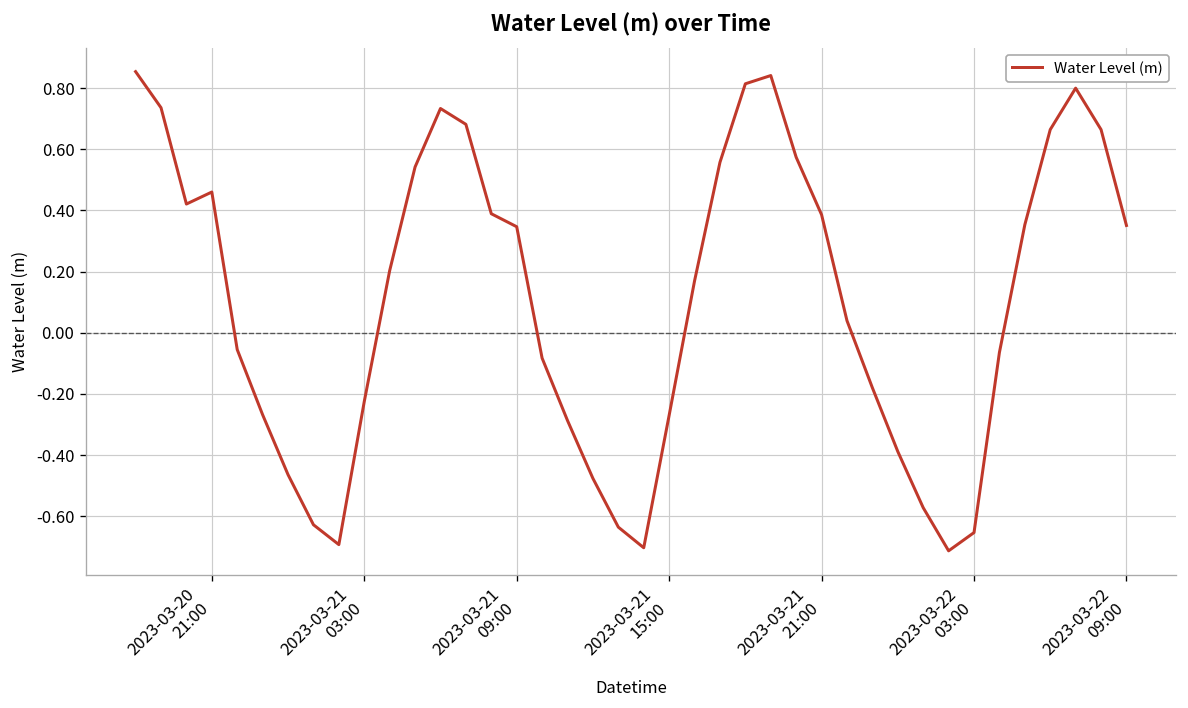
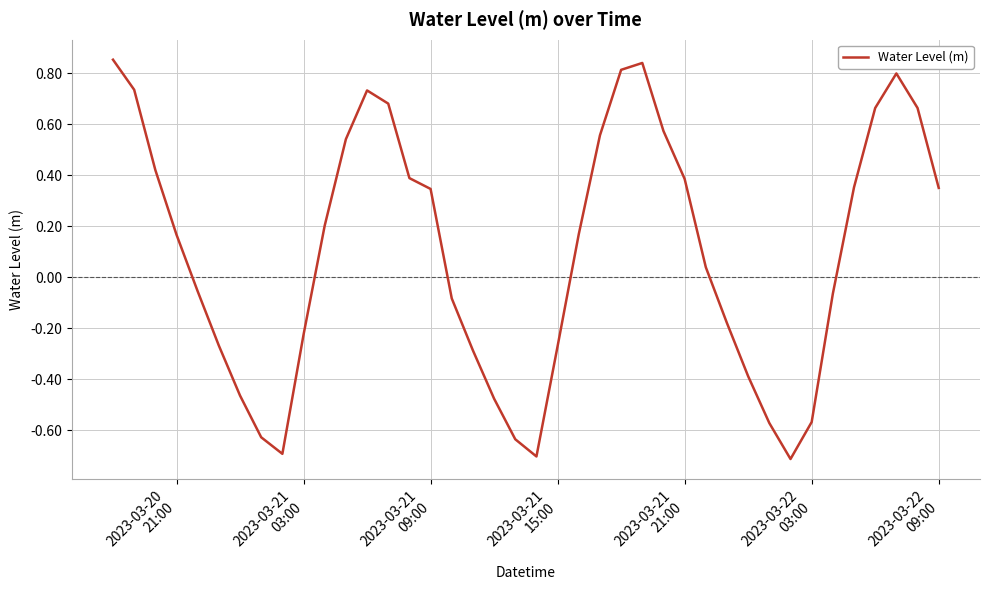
2023-03-20 21:00: 0.46 -> 0.17
2023-03-22 03:00: -0.65 -> -0.57
